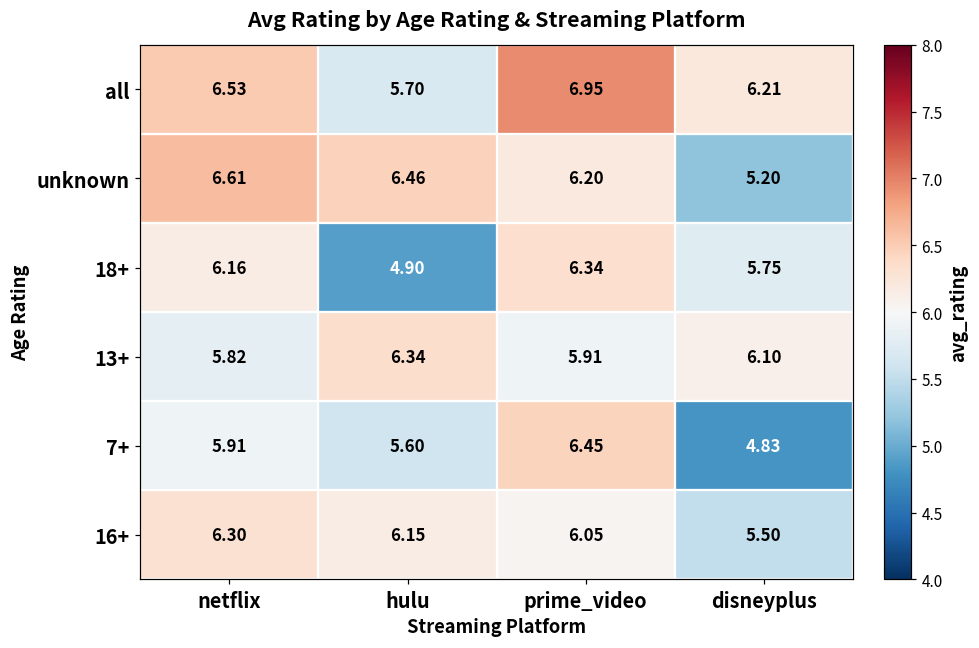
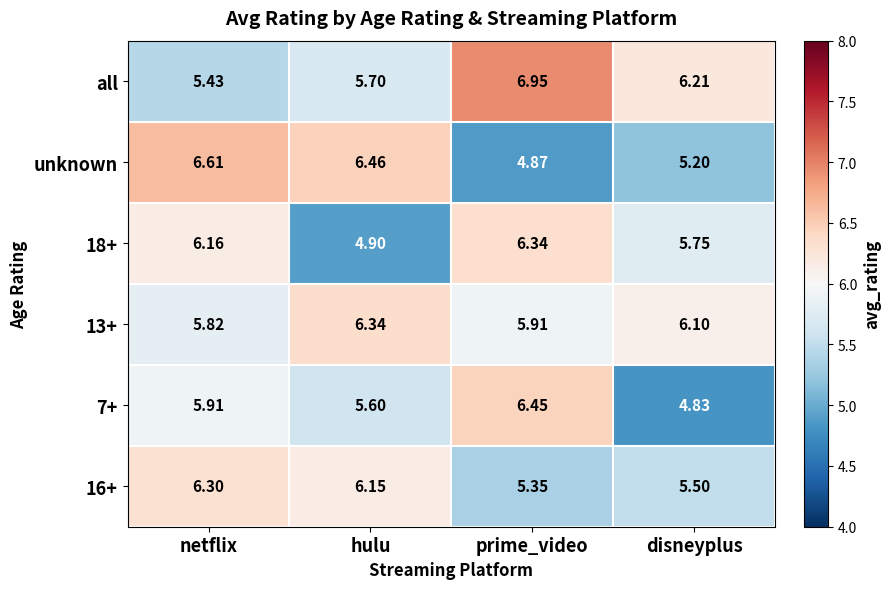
all, netflix: 6.53 -> 5.43
unknown, prime_video: 6.20 -> 4.87
16+, prime_video: 6.05 -> 5.35
